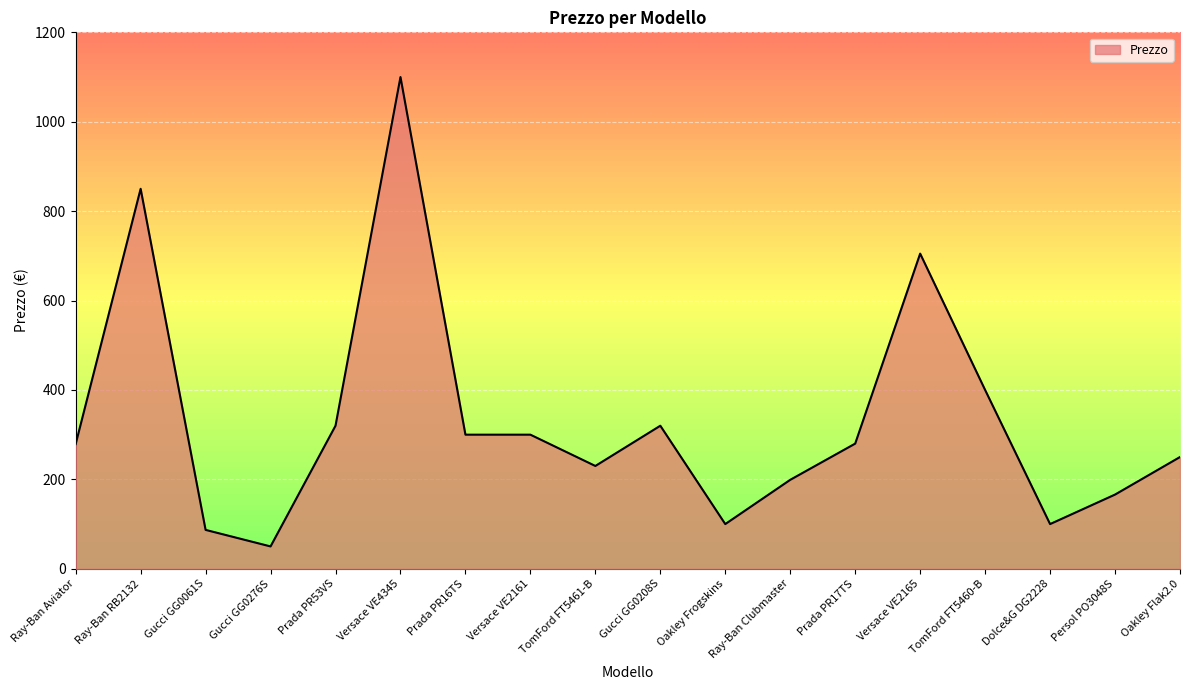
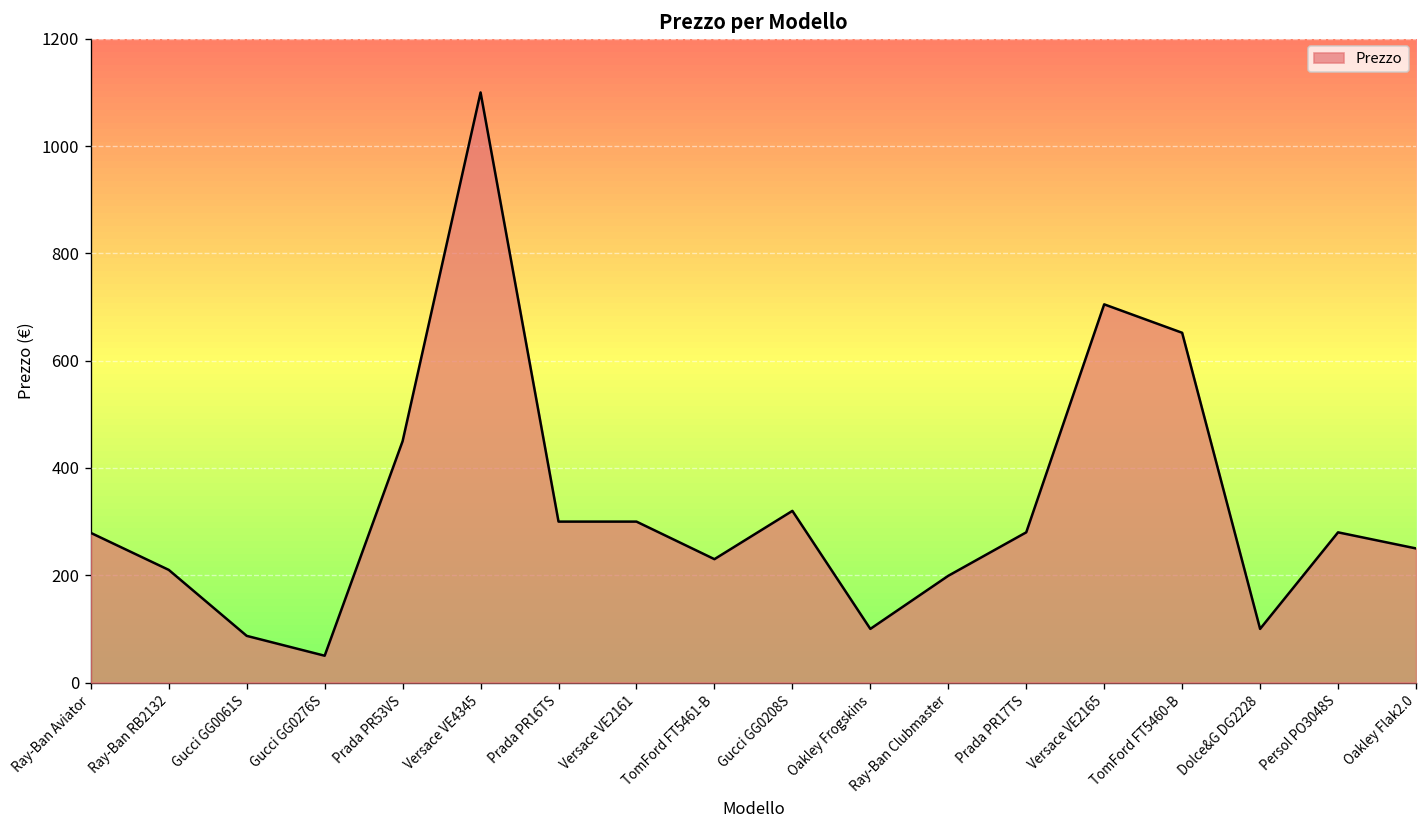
Ray-Ban RB2132: 850 -> 210
Prada PR53VS: 320 -> 450
TomFord FT5460-B: 400 -> 650
Persol PO3048S: 170 -> 280
